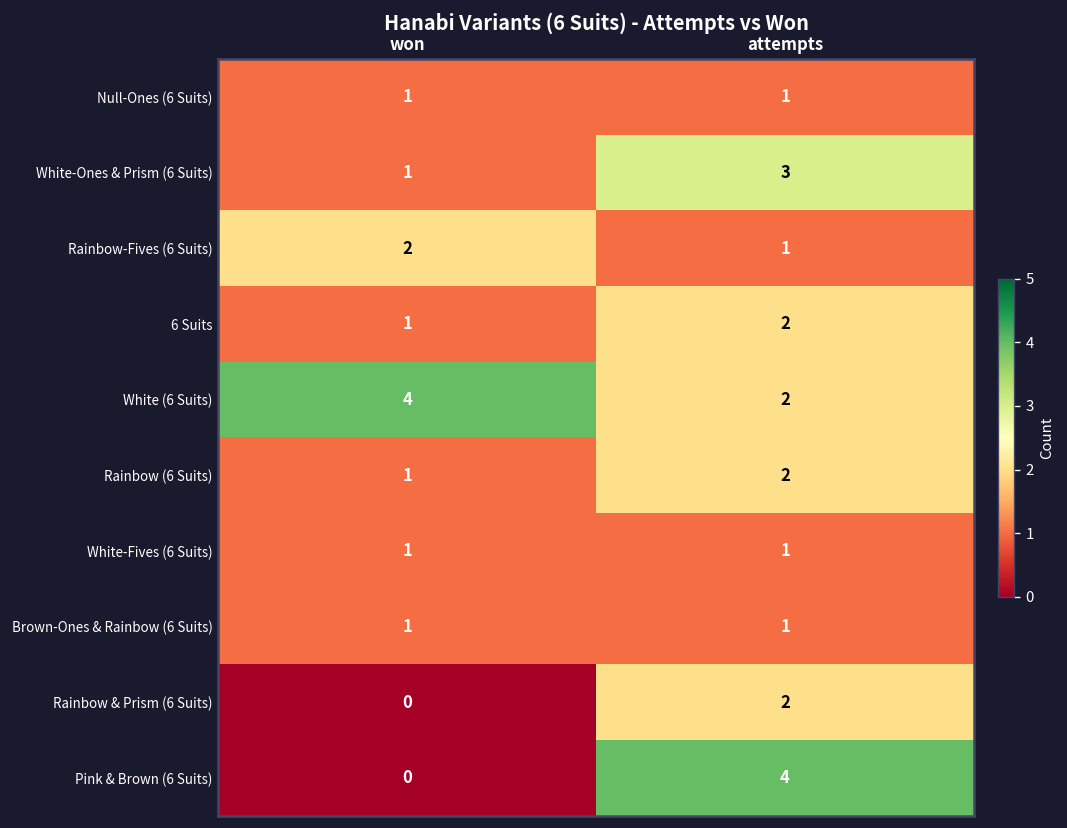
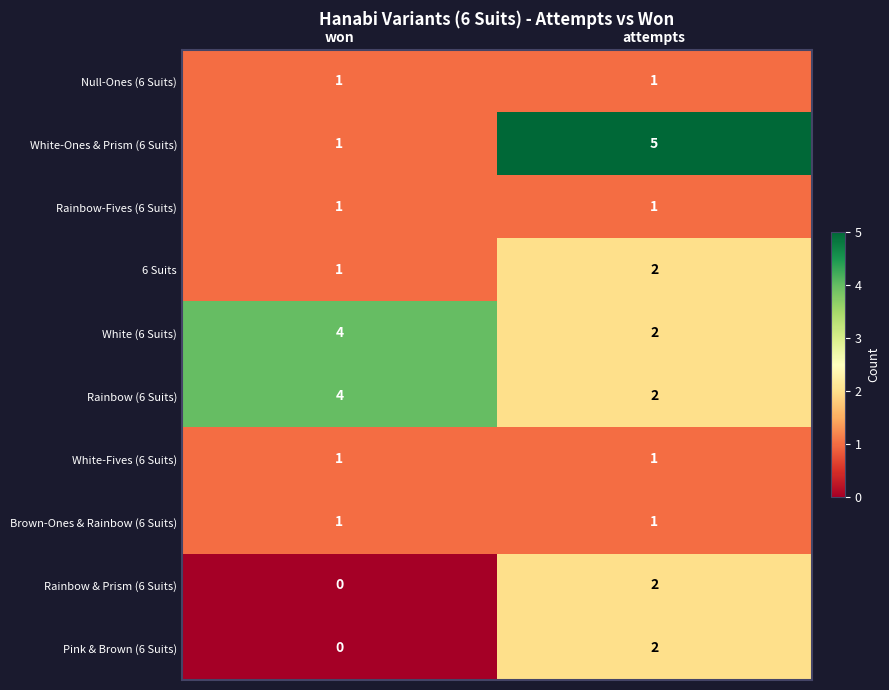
White-Ones & Prism (6 Suits), attempts: 3 -> 5
Rainbow-Fives (6 Suits), won: 2 -> 1
Rainbow (6 Suits), won: 1 -> 4
Pink & Brown (6 Suits), attempts: 4 -> 2
